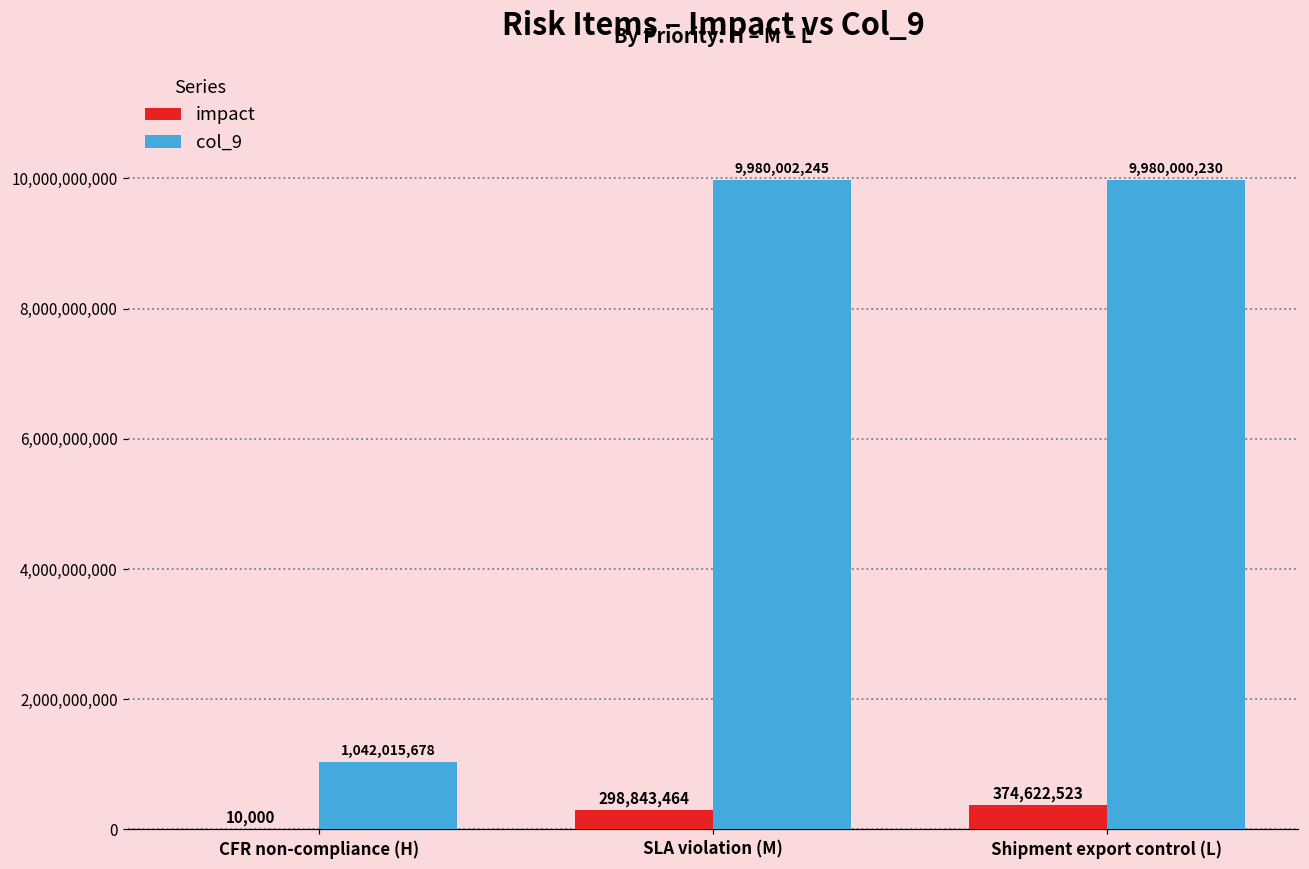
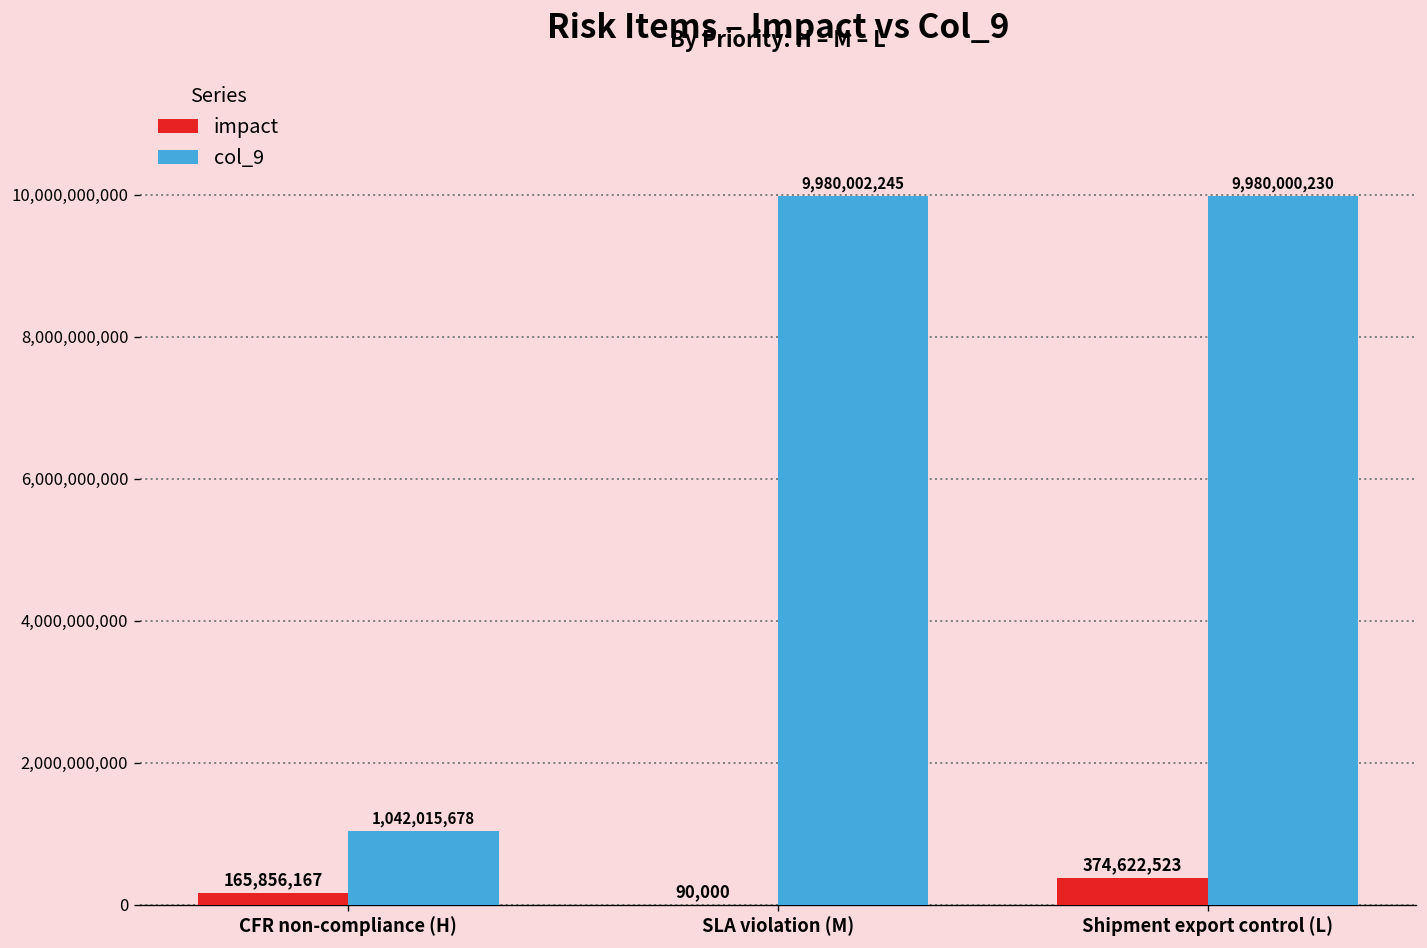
impact, CFR non-compliance (H): 10,000 -> 165,856,167
impact, SLA violation (M): 298,843,464 -> 90,000
